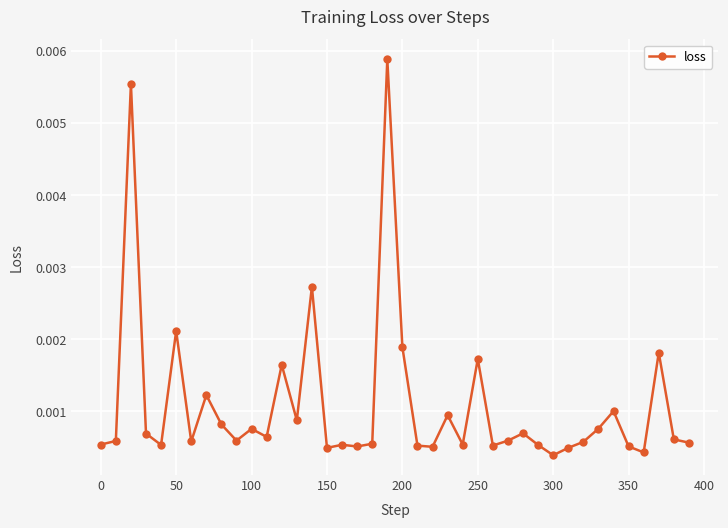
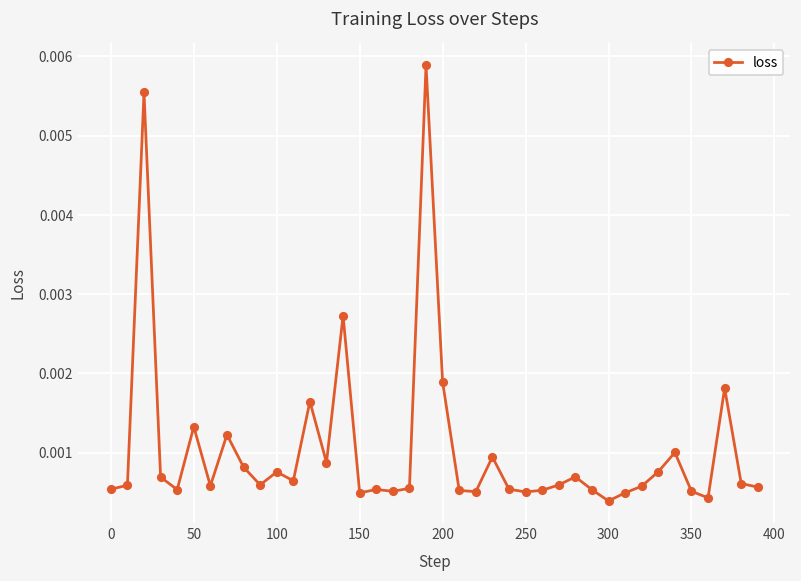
50: 0.0021 -> 0.0013
250: 0.0017 -> 0.0005
